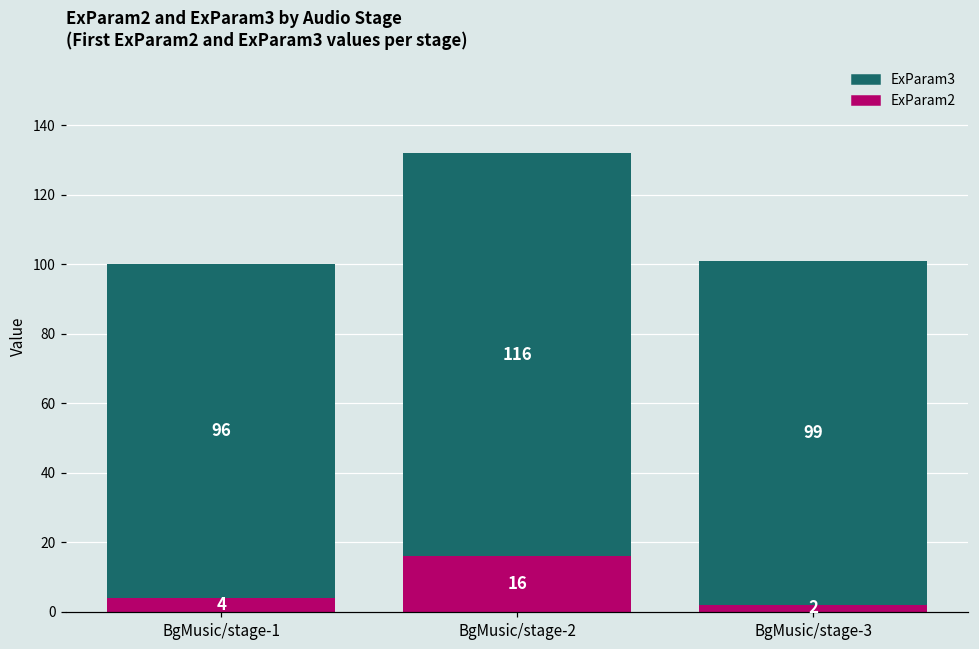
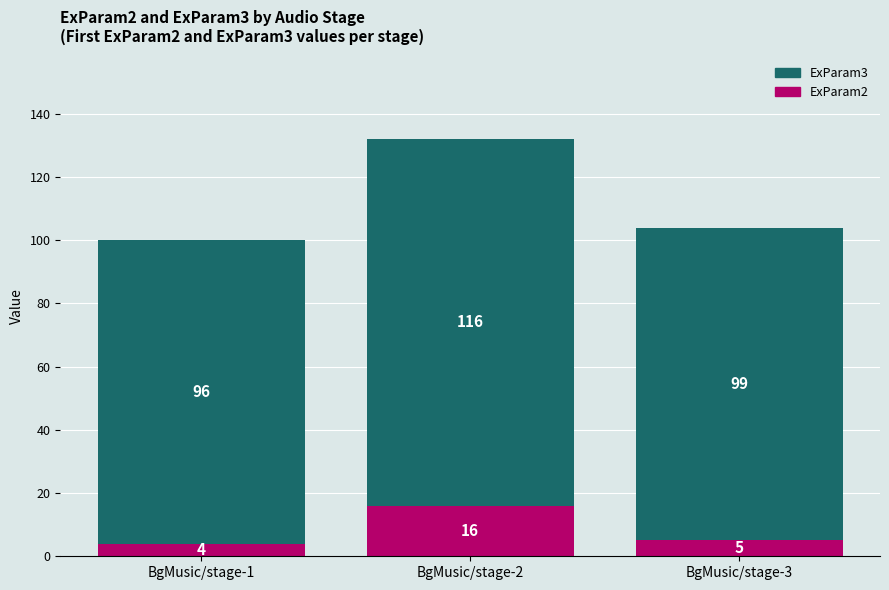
ExParam2, BgMusic/stage-3: 2 -> 5
